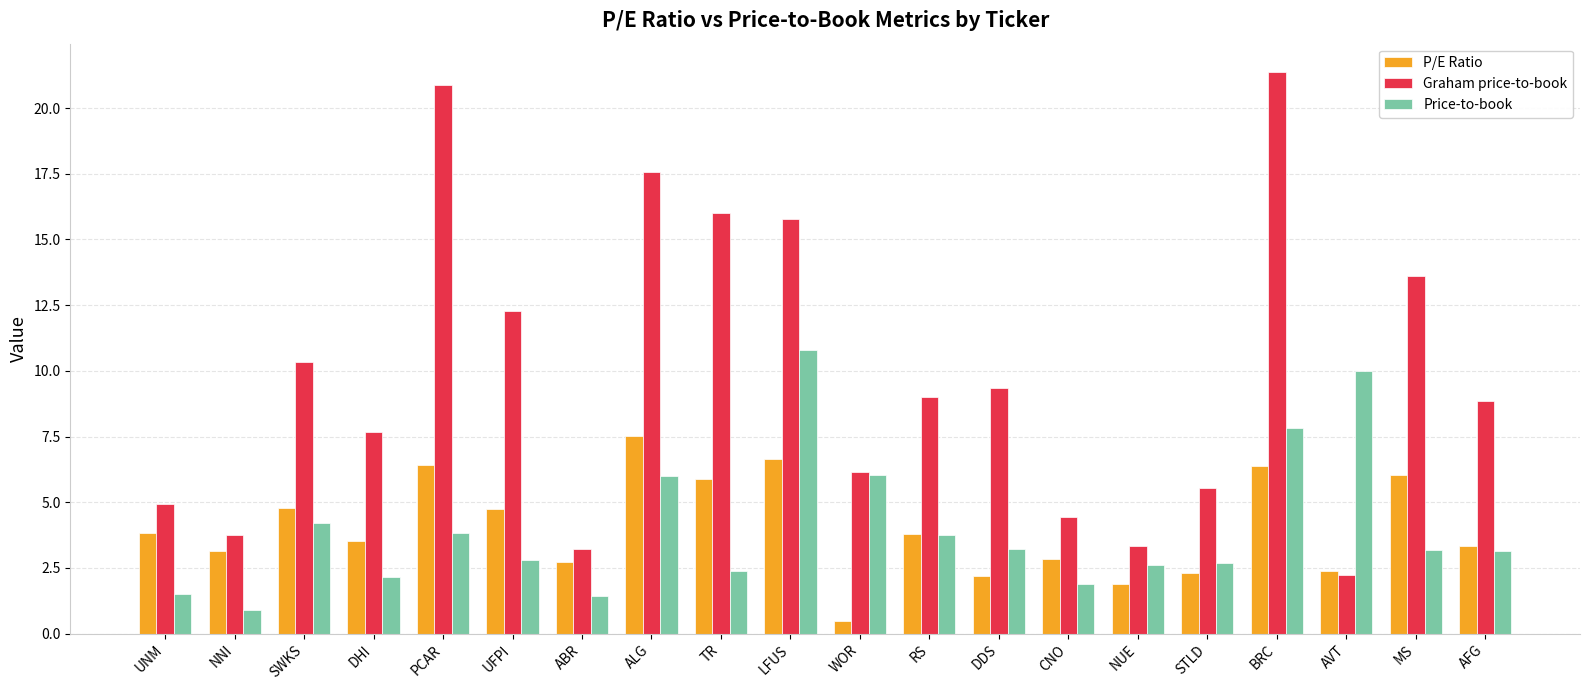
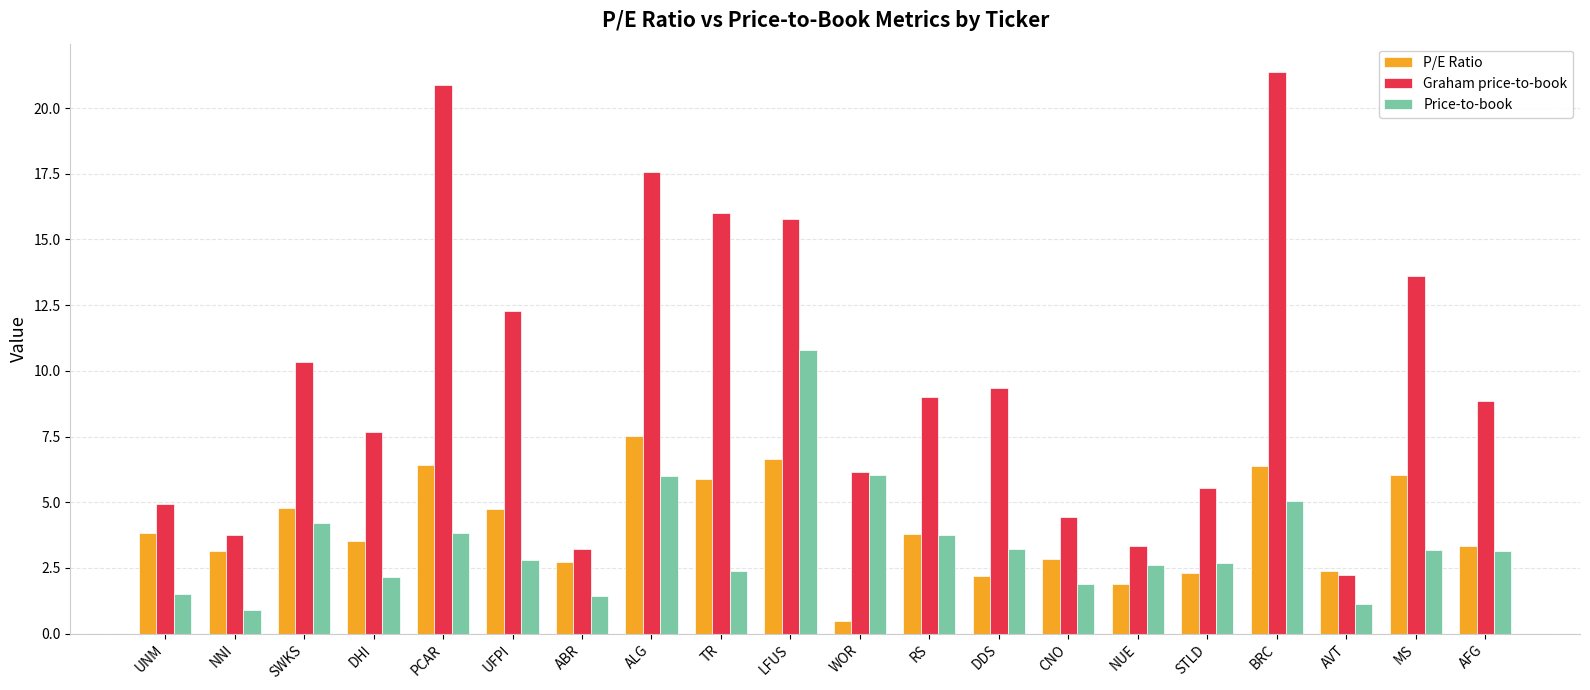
Price-to-book, BRC: 7.8 -> 5.1
Price-to-book, AVT: 10.0 -> 1.1
